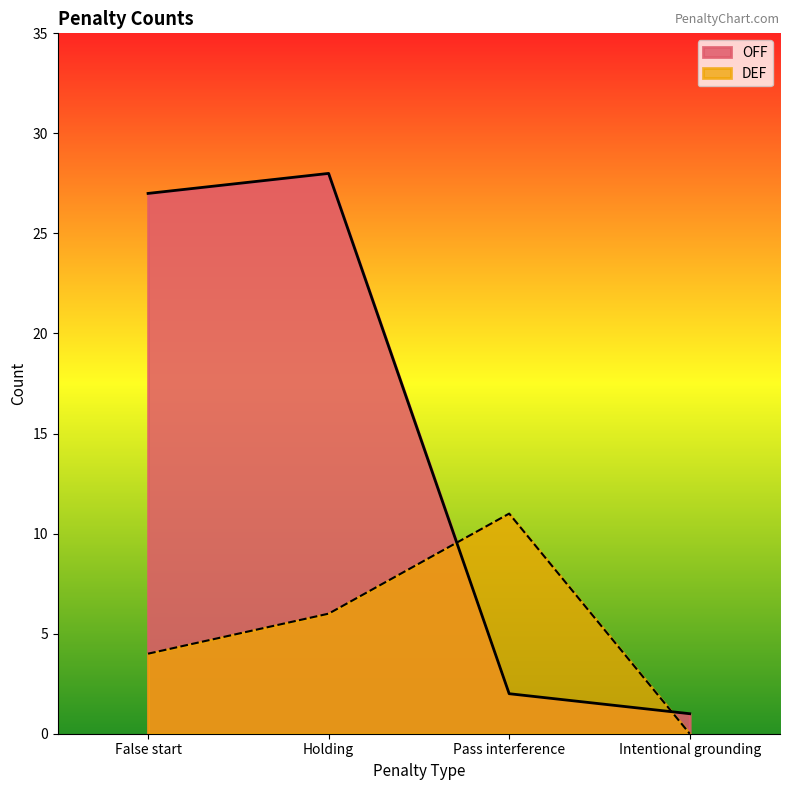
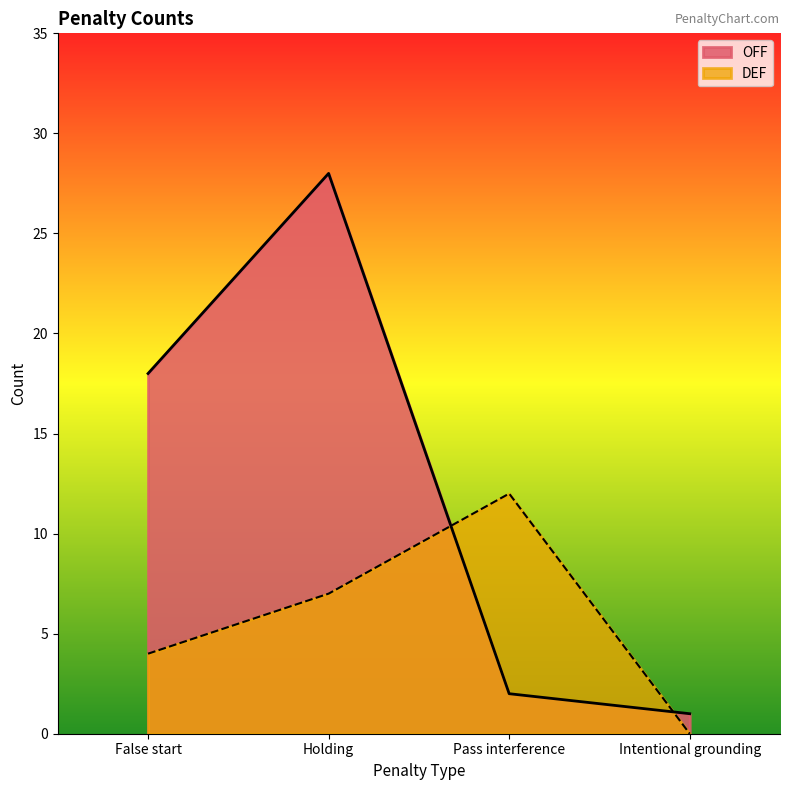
OFF, False start: 27 -> 18
DEF, Holding: 6 -> 7
DEF, Pass interference: 11 -> 12
